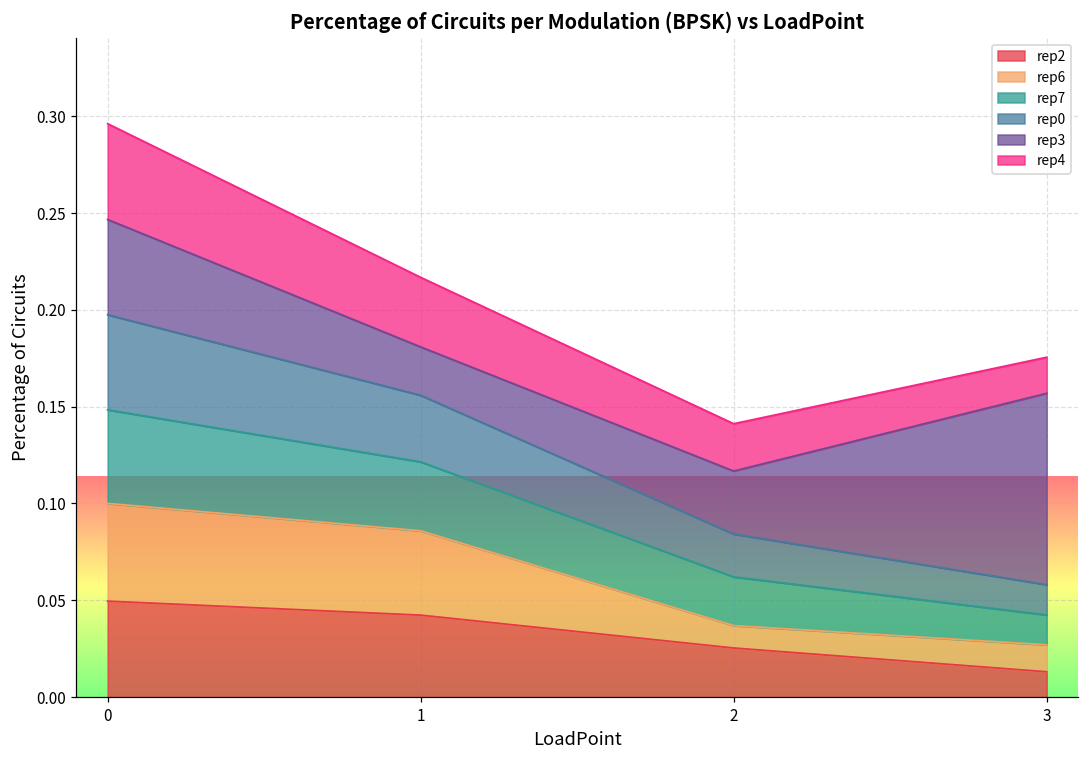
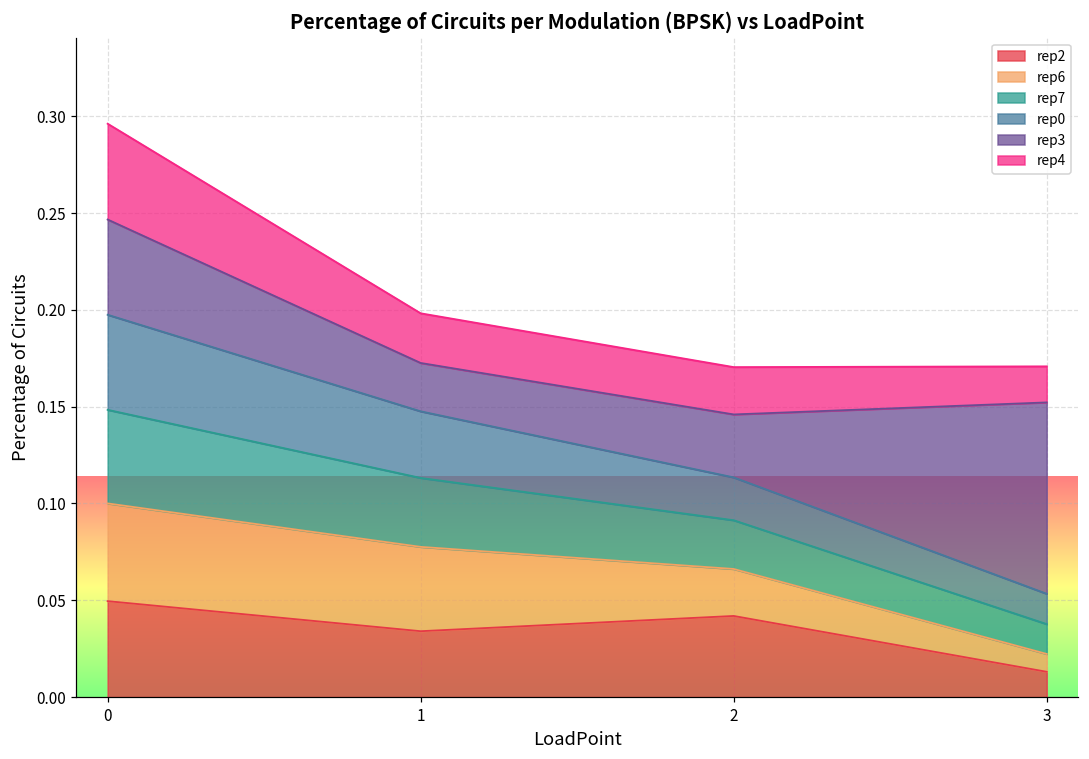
rep2, 1: 0.042 -> 0.034
rep4, 1: 0.036 -> 0.026
rep2, 2: 0.025 -> 0.042
rep6, 2: 0.012 -> 0.024
rep6, 3: 0.014 -> 0.009
